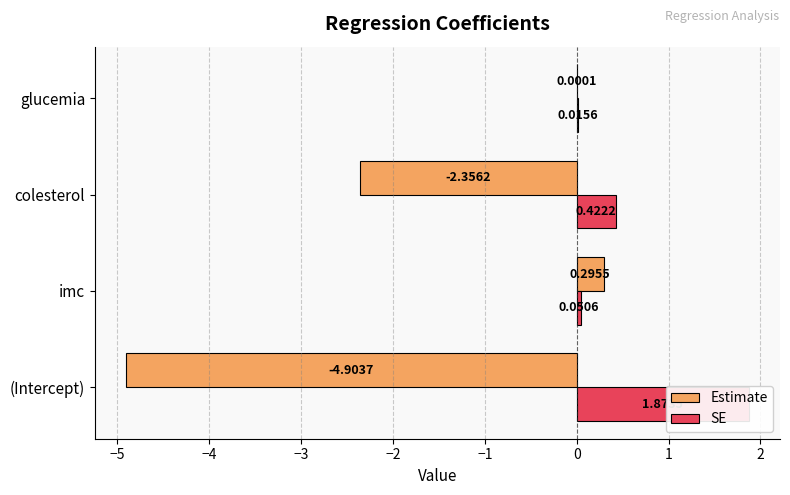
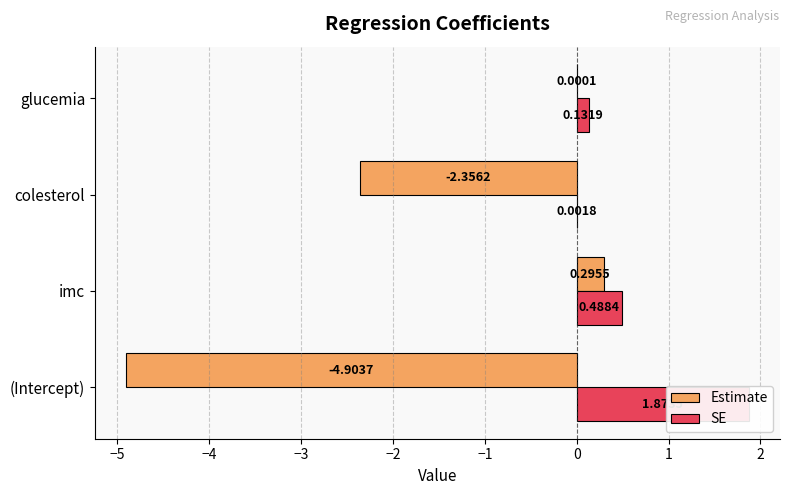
SE, glucemia: 0.0156 -> 0.1319
SE, colesterol: 0.4222 -> 0.0018
SE, imc: 0.0506 -> 0.4884
